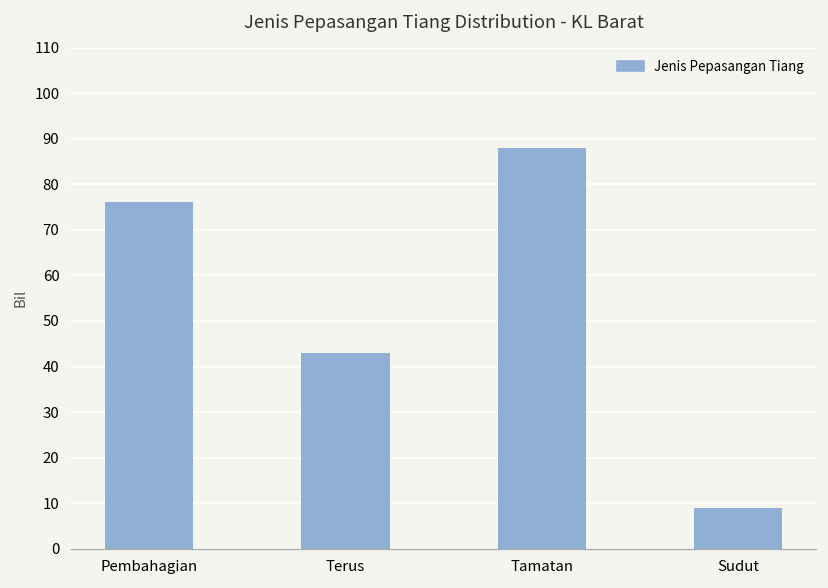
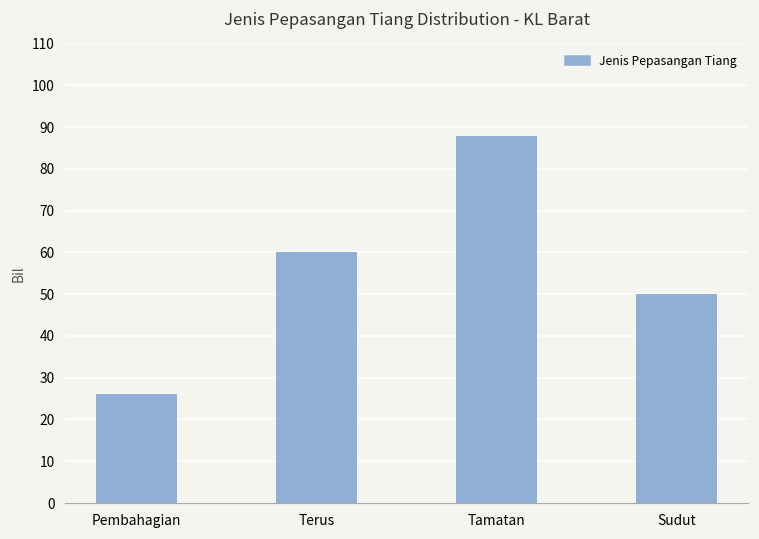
Pembahagian: 76 -> 26
Terus: 43 -> 60
Sudut: 9 -> 50
